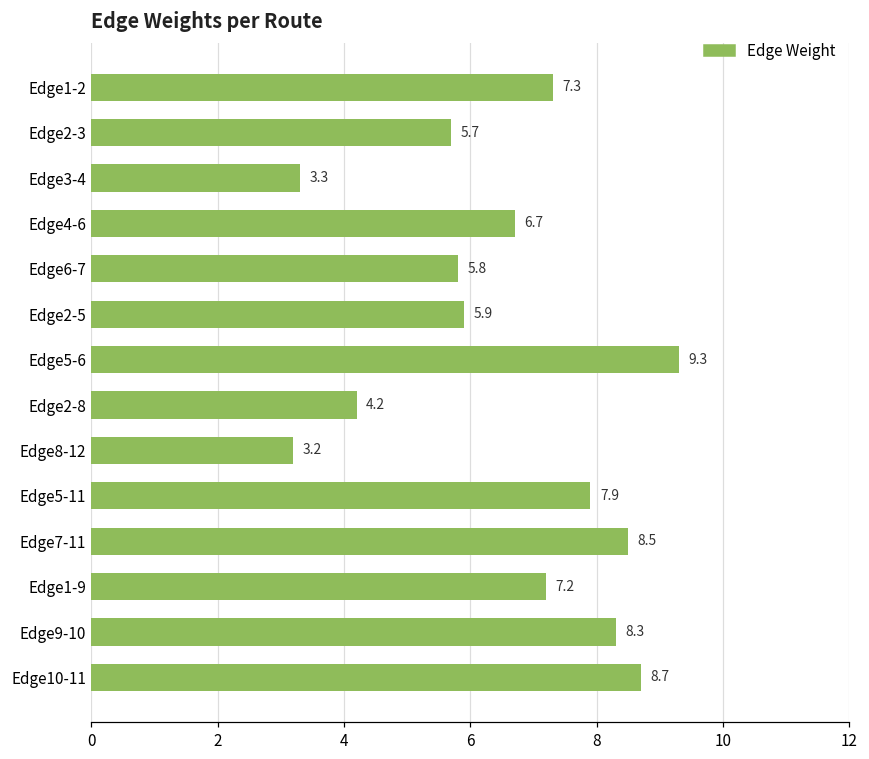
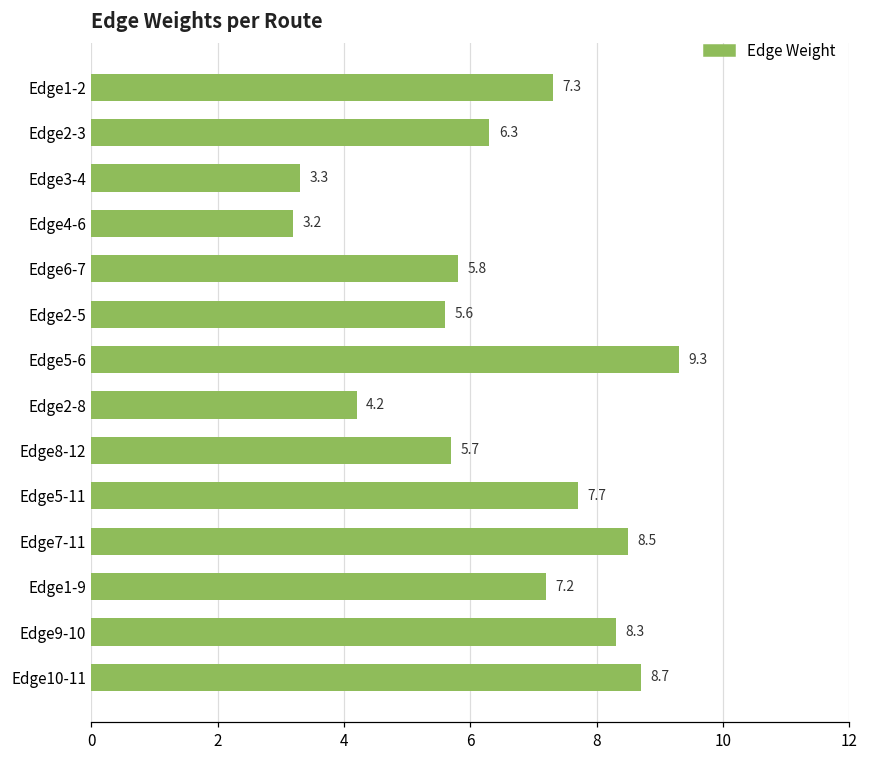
Edge2-3: 5.7 -> 6.3
Edge4-6: 6.7 -> 3.2
Edge2-5: 5.9 -> 5.6
Edge8-12: 3.2 -> 5.7
Edge5-11: 7.9 -> 7.7
